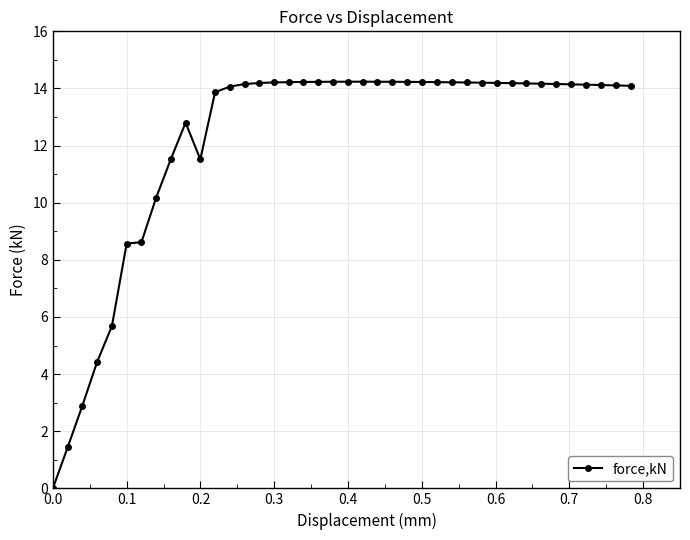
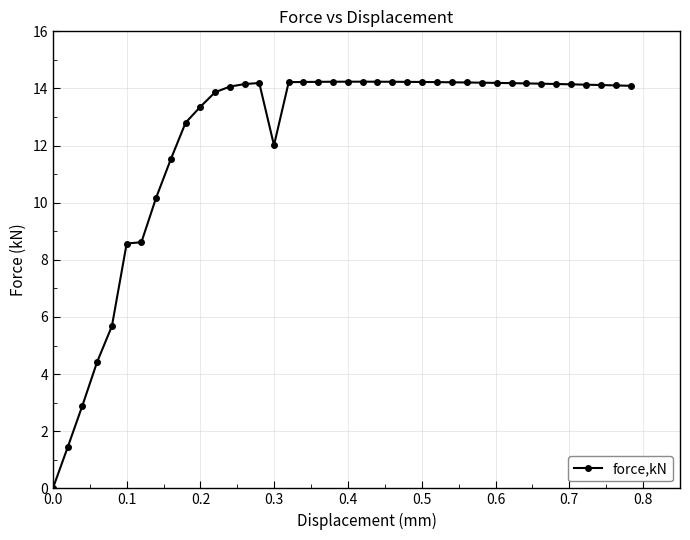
0.2: 11.5 -> 13.4
0.3: 14.2 -> 12.0
